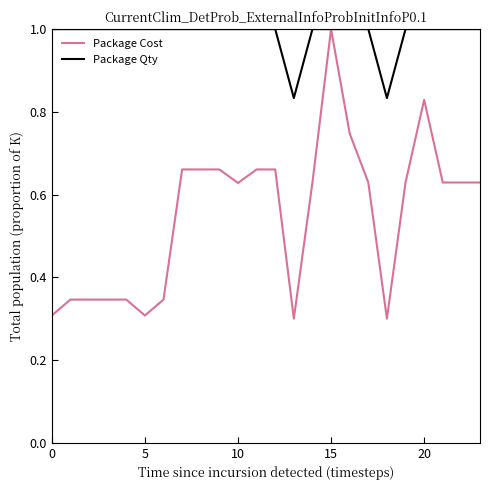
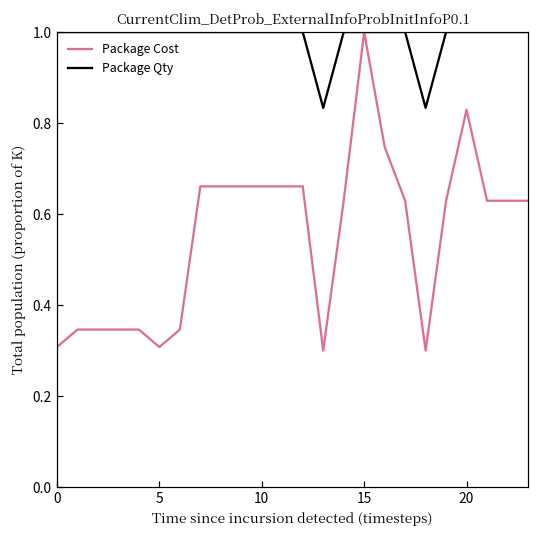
Package Cost, 10: 0.63 -> 0.66
